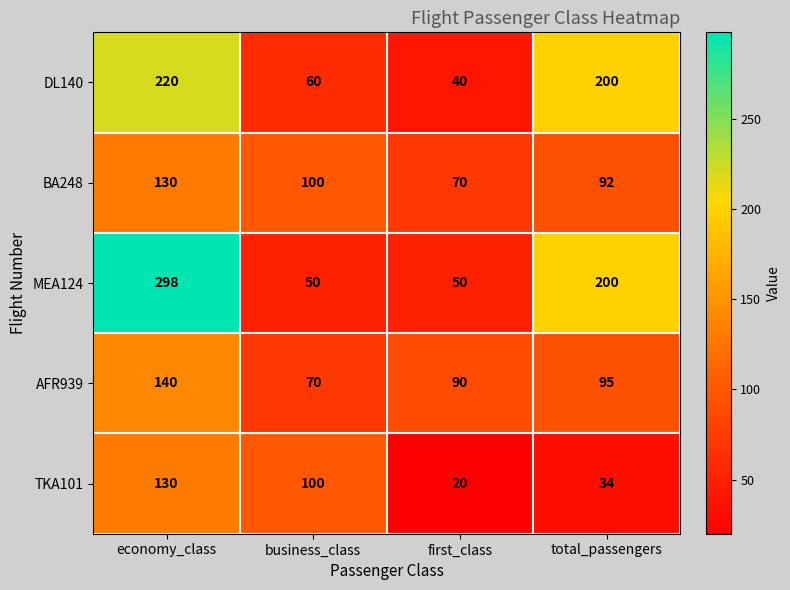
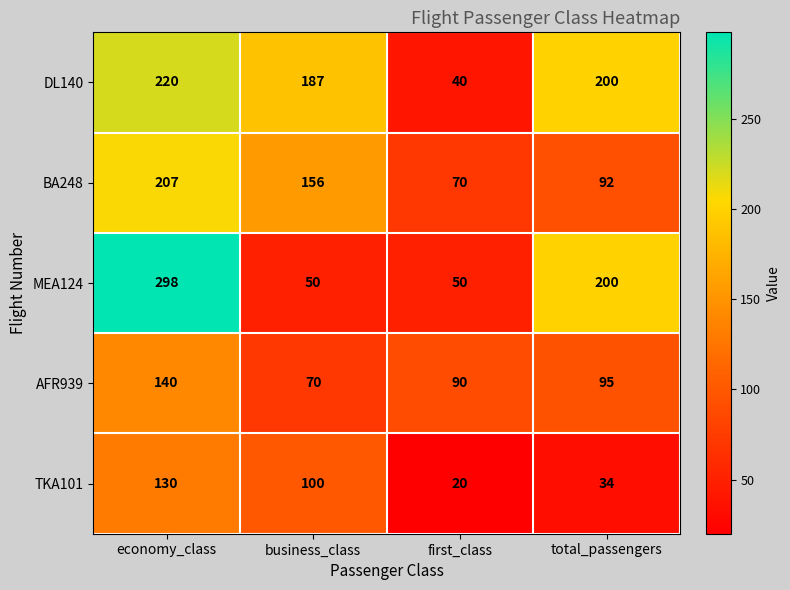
DL140, business_class: 60 -> 187
BA248, economy_class: 130 -> 207
BA248, business_class: 100 -> 156
